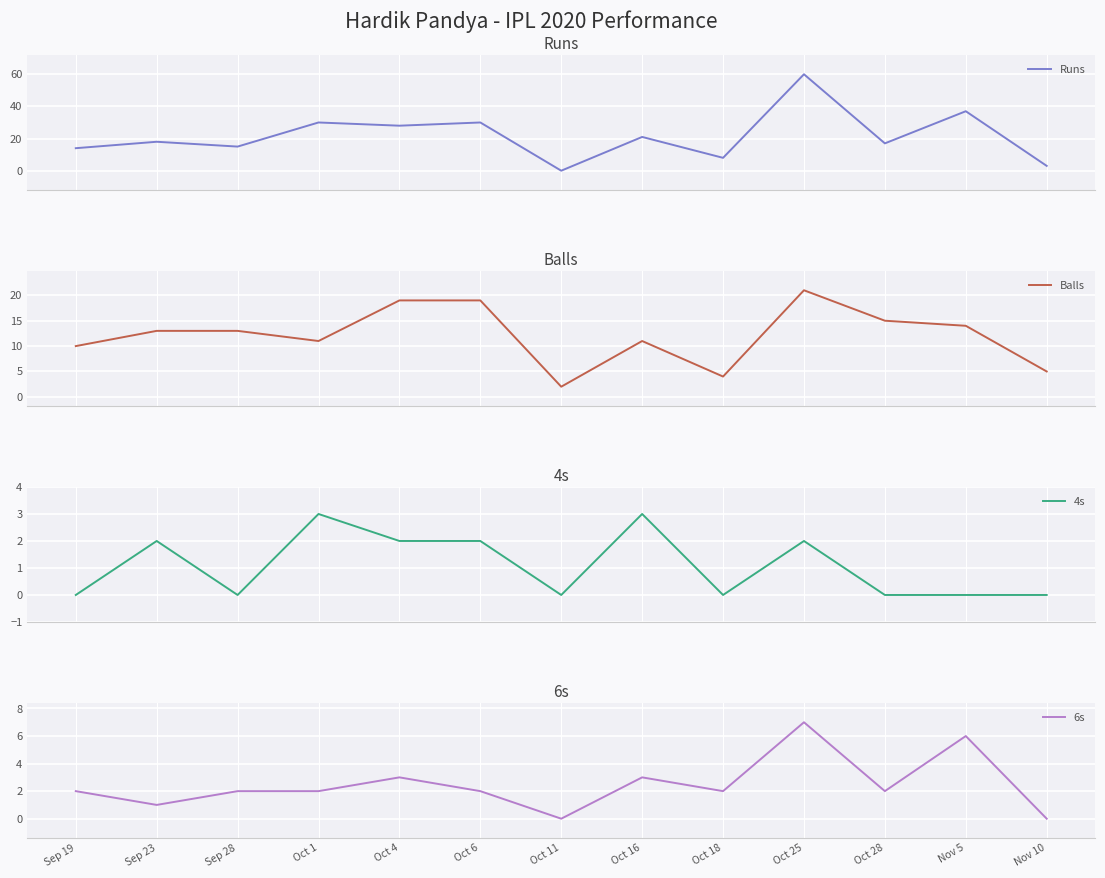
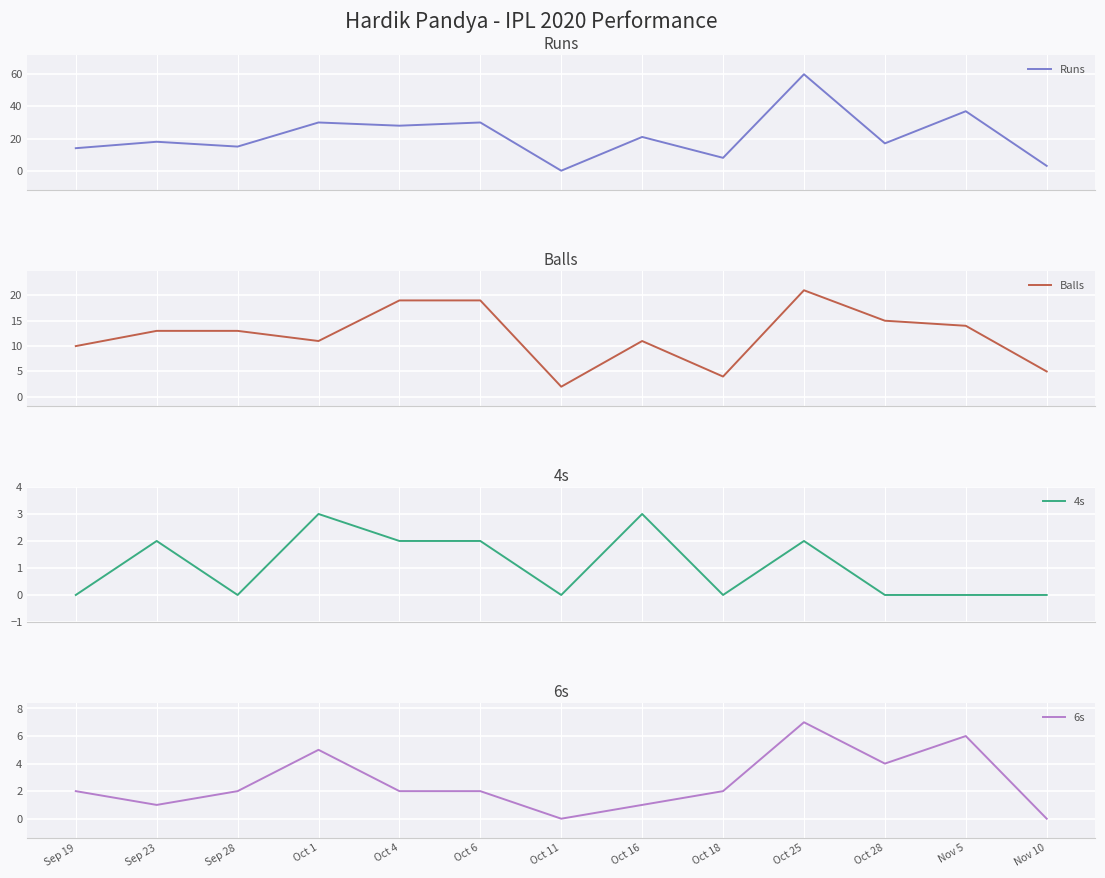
6s, Oct 1: 2 -> 5
6s, Oct 4: 3 -> 2
6s, Oct 16: 3 -> 1
6s, Oct 28: 2 -> 4
